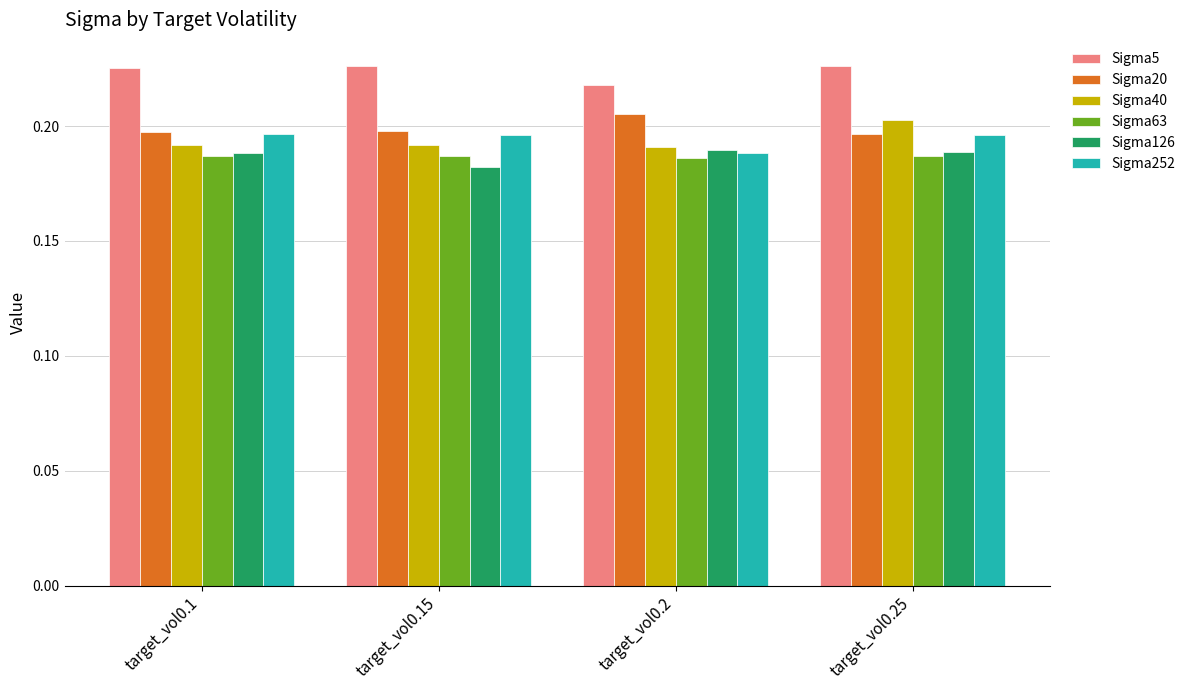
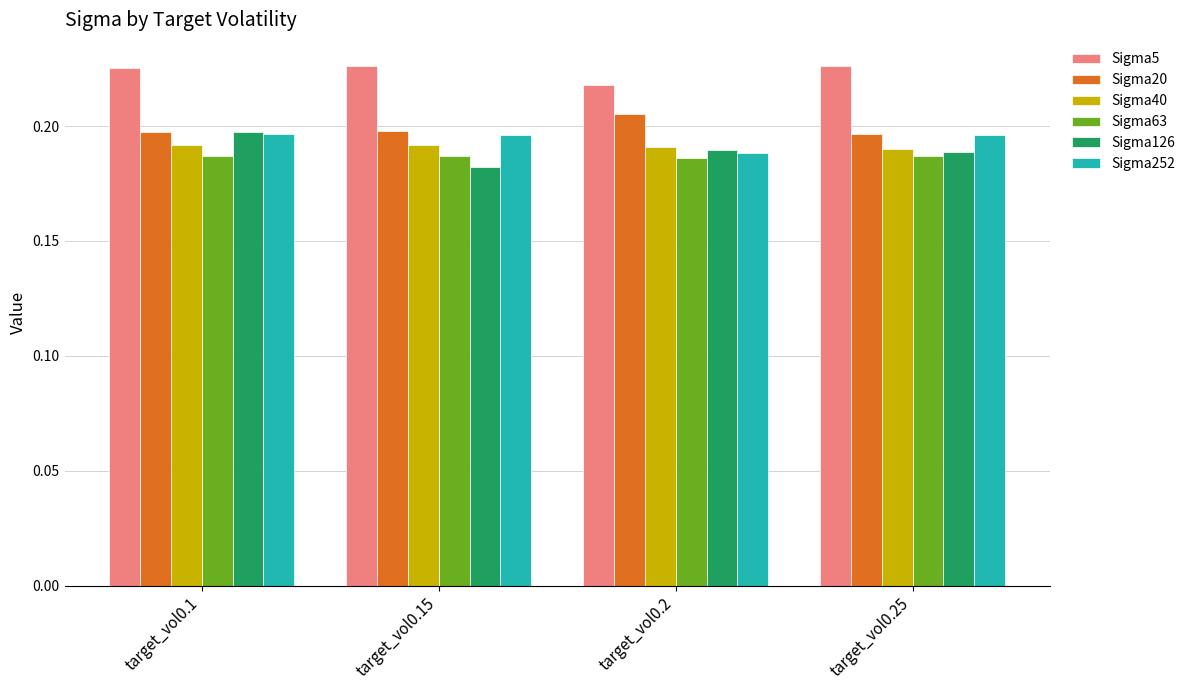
Sigma126, target_vol0.1: 0.188 -> 0.197
Sigma40, target_vol0.25: 0.203 -> 0.190
